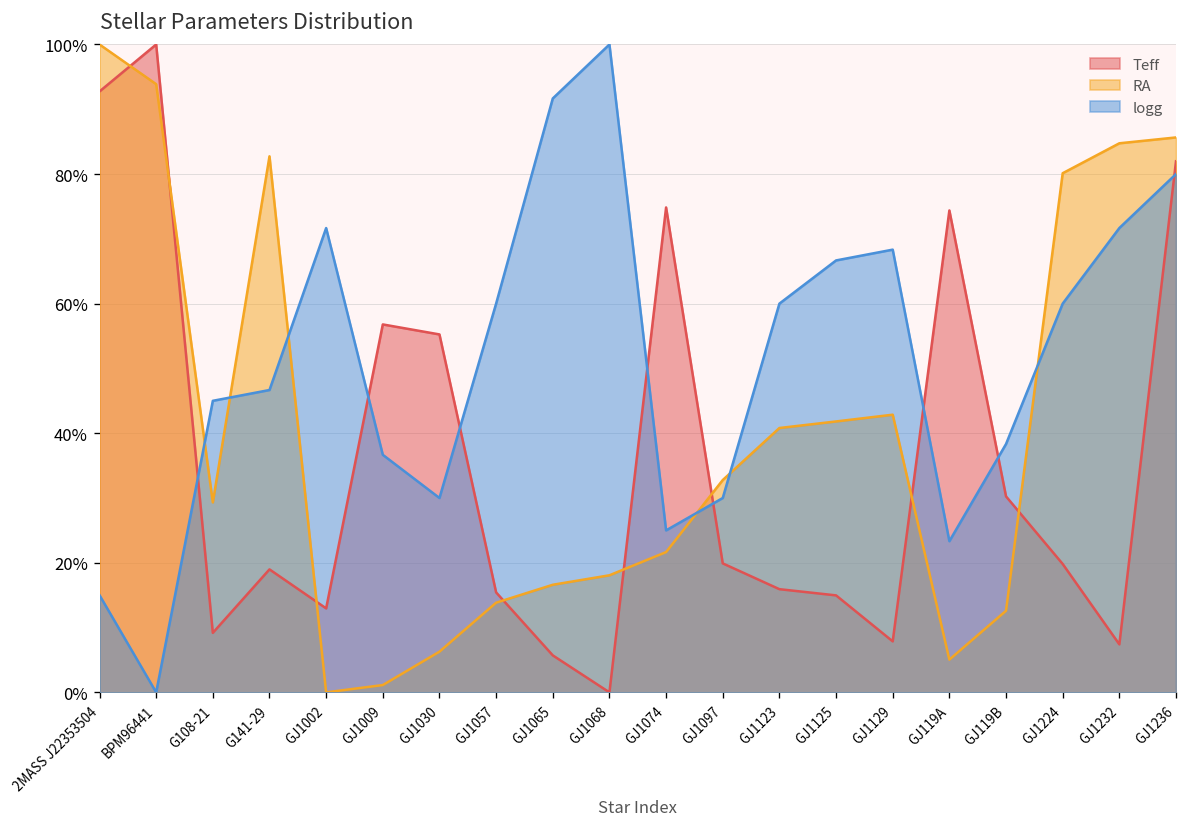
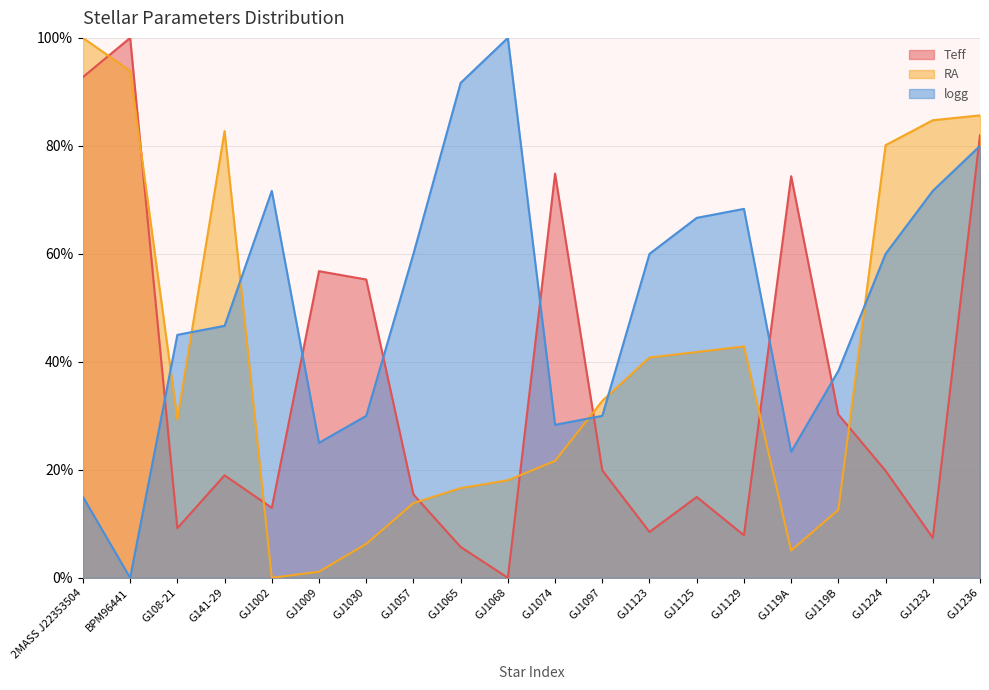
logg, GJ1009: 37% -> 25%
logg, GJ1074: 25% -> 28%
Teff, GJ1123: 16% -> 8%
